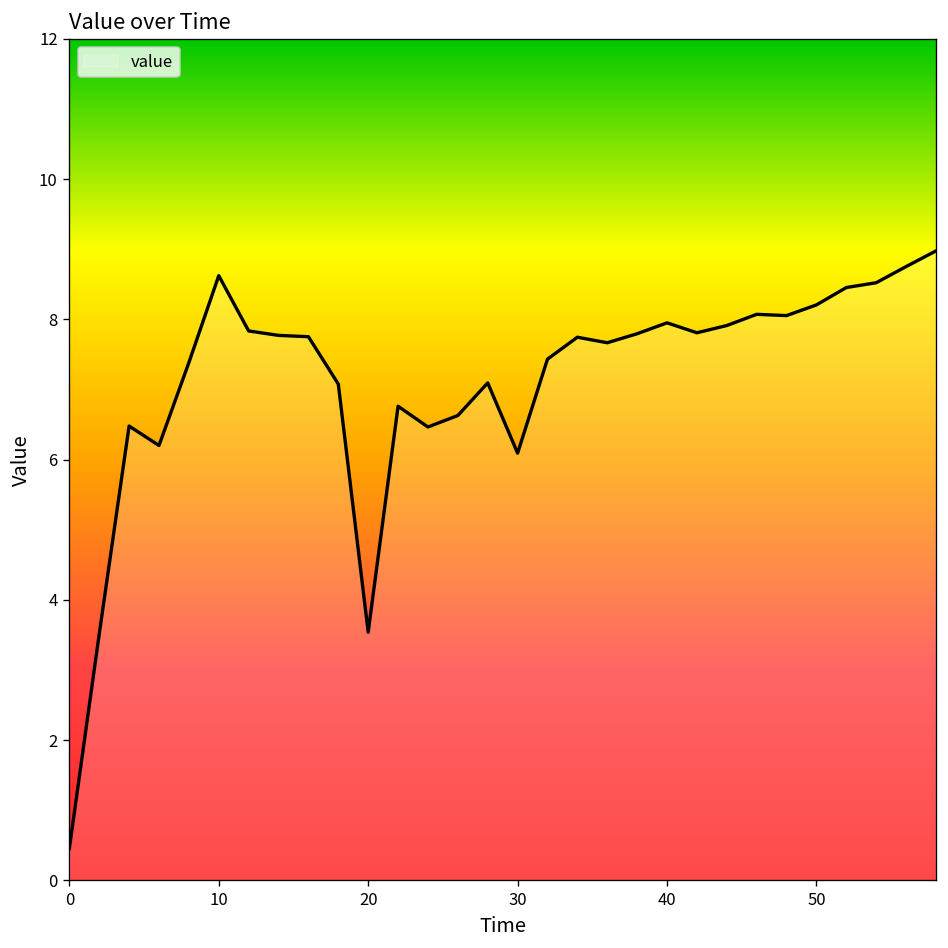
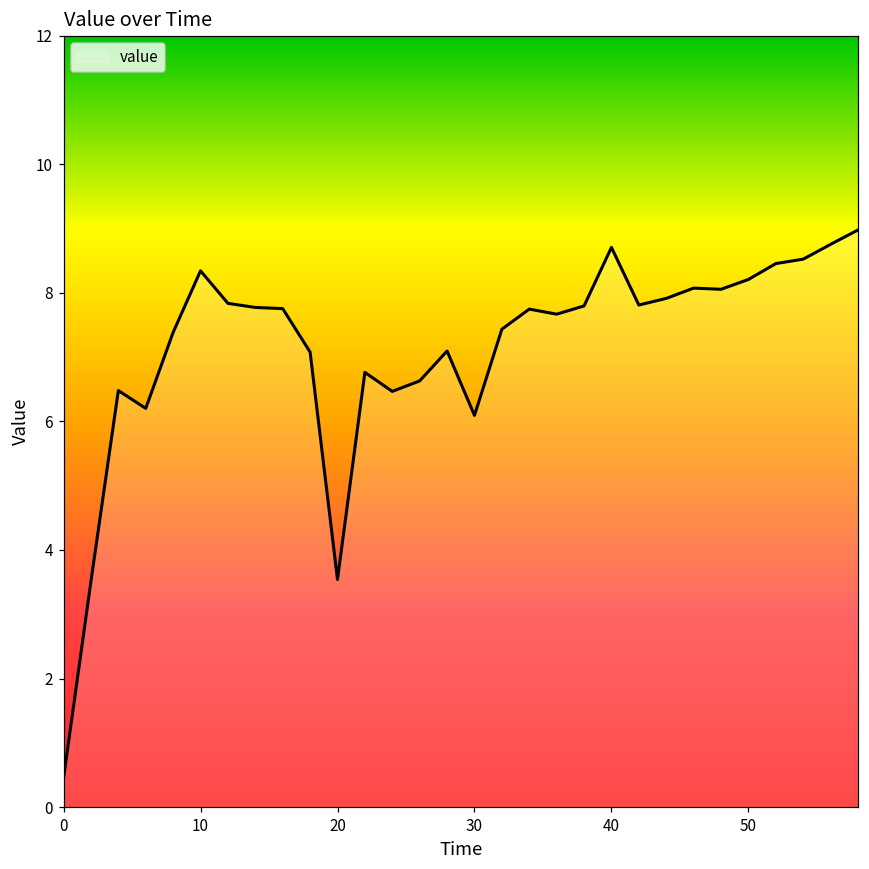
10: 8.6 -> 8.3
40: 8.0 -> 8.7
